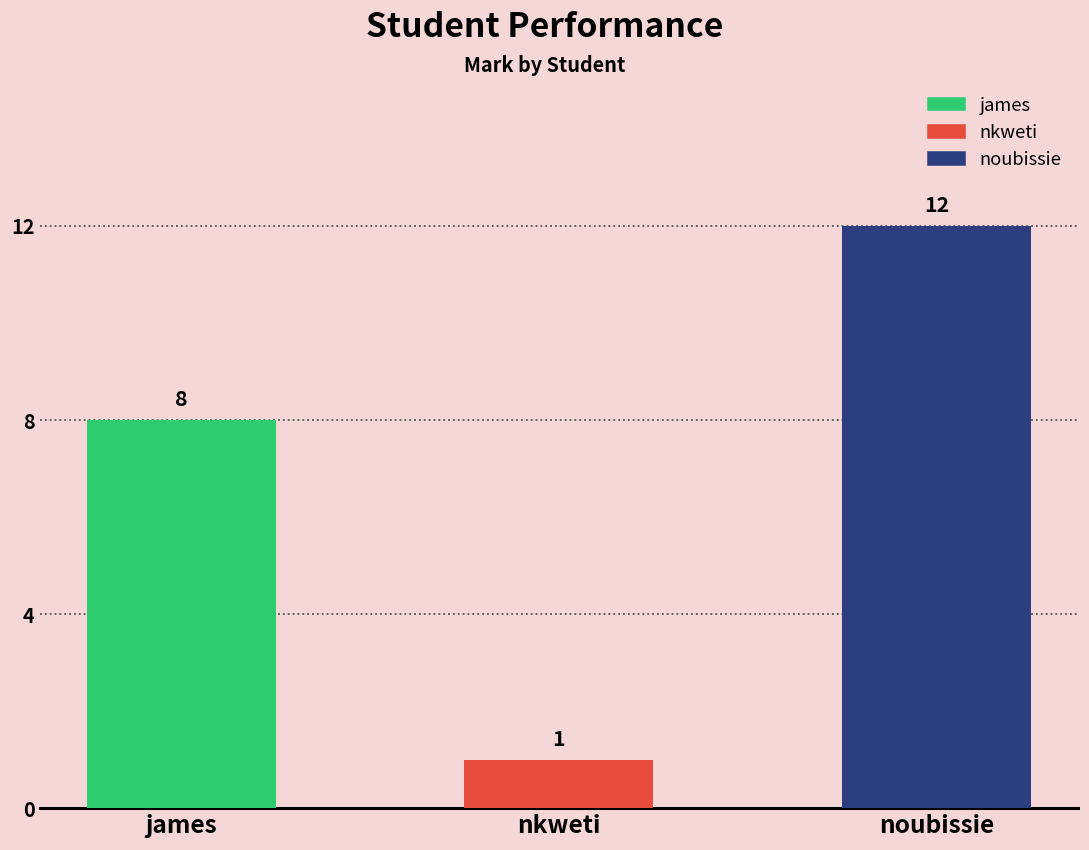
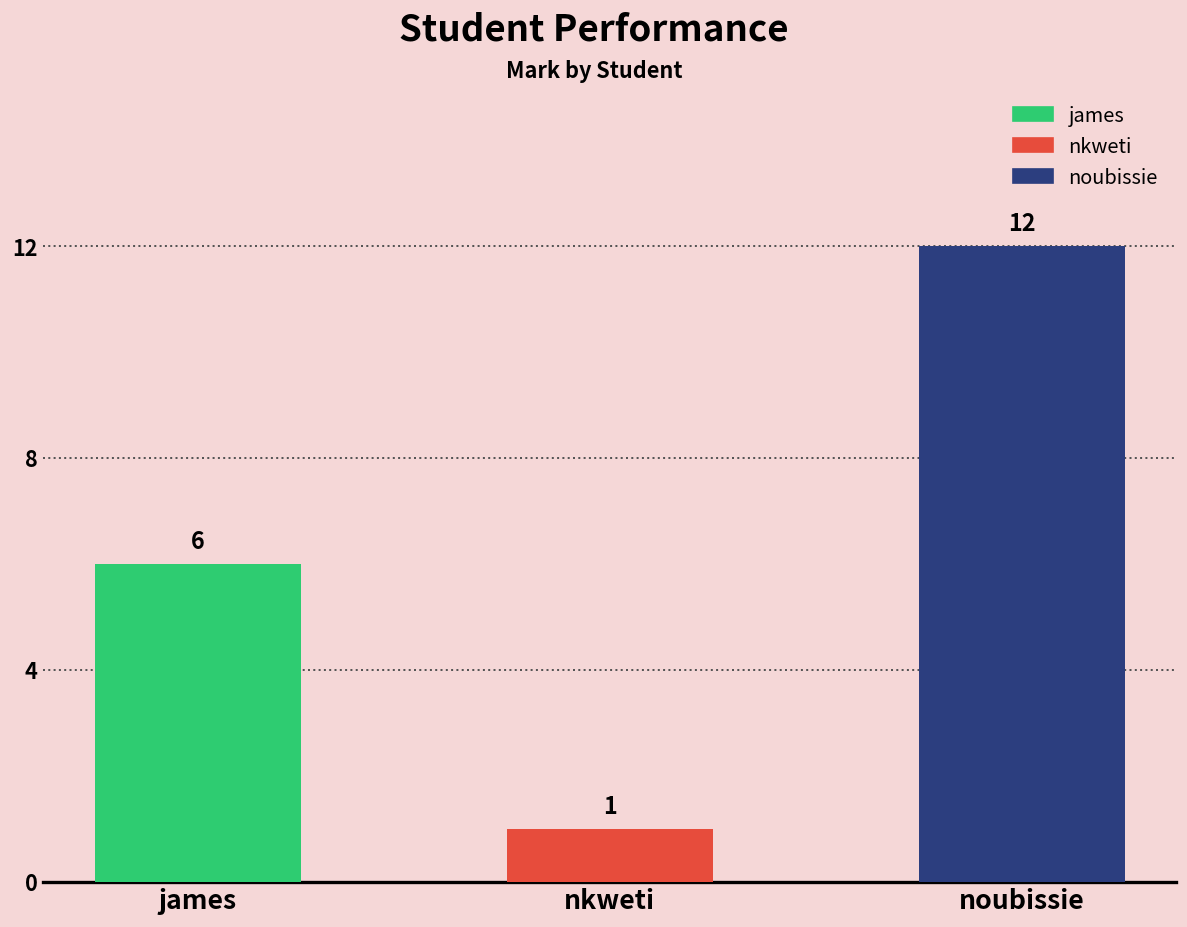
james: 8 -> 6
